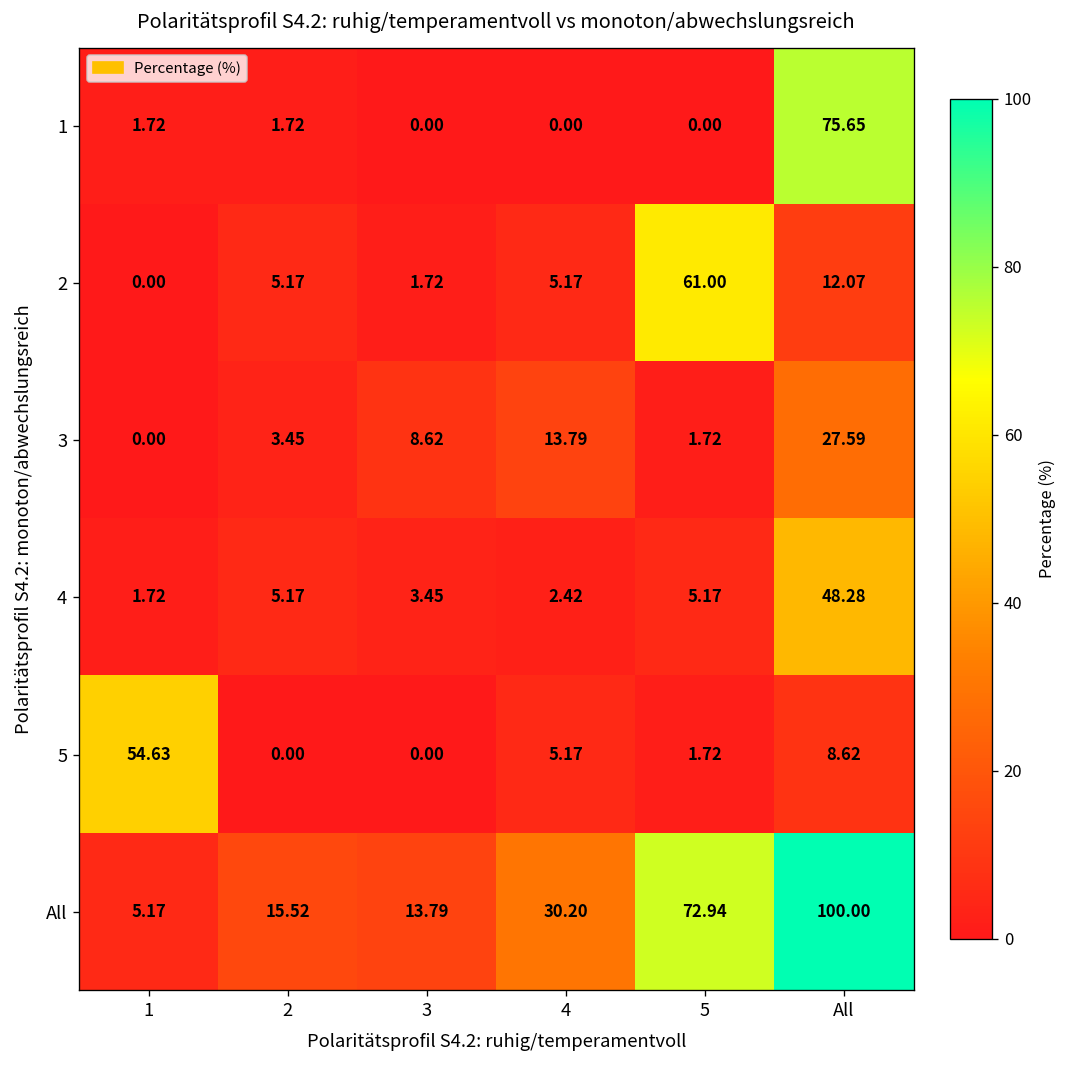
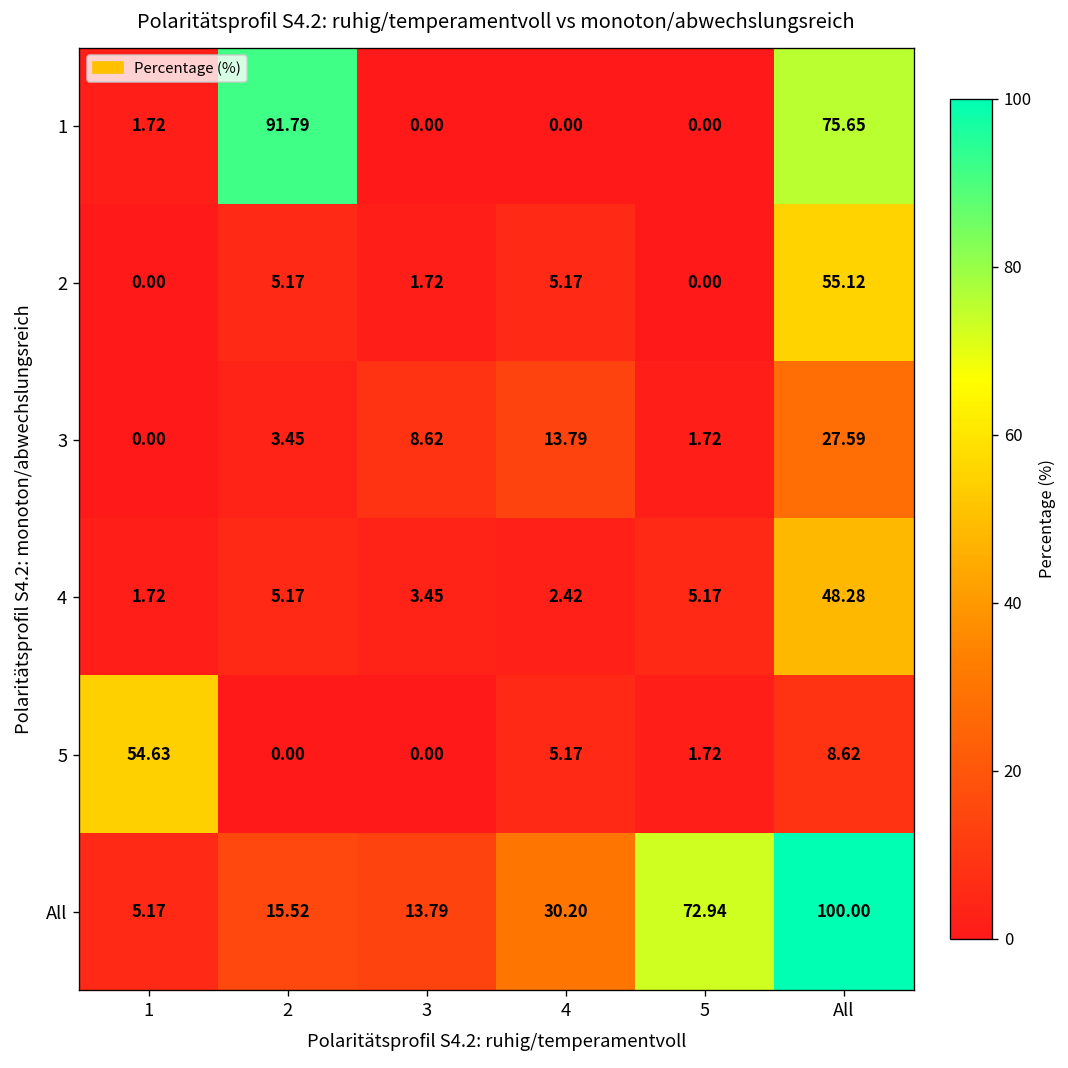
1, 2: 1.72 -> 91.79
2, 5: 61.00 -> 0.00
2, All: 12.07 -> 55.12
